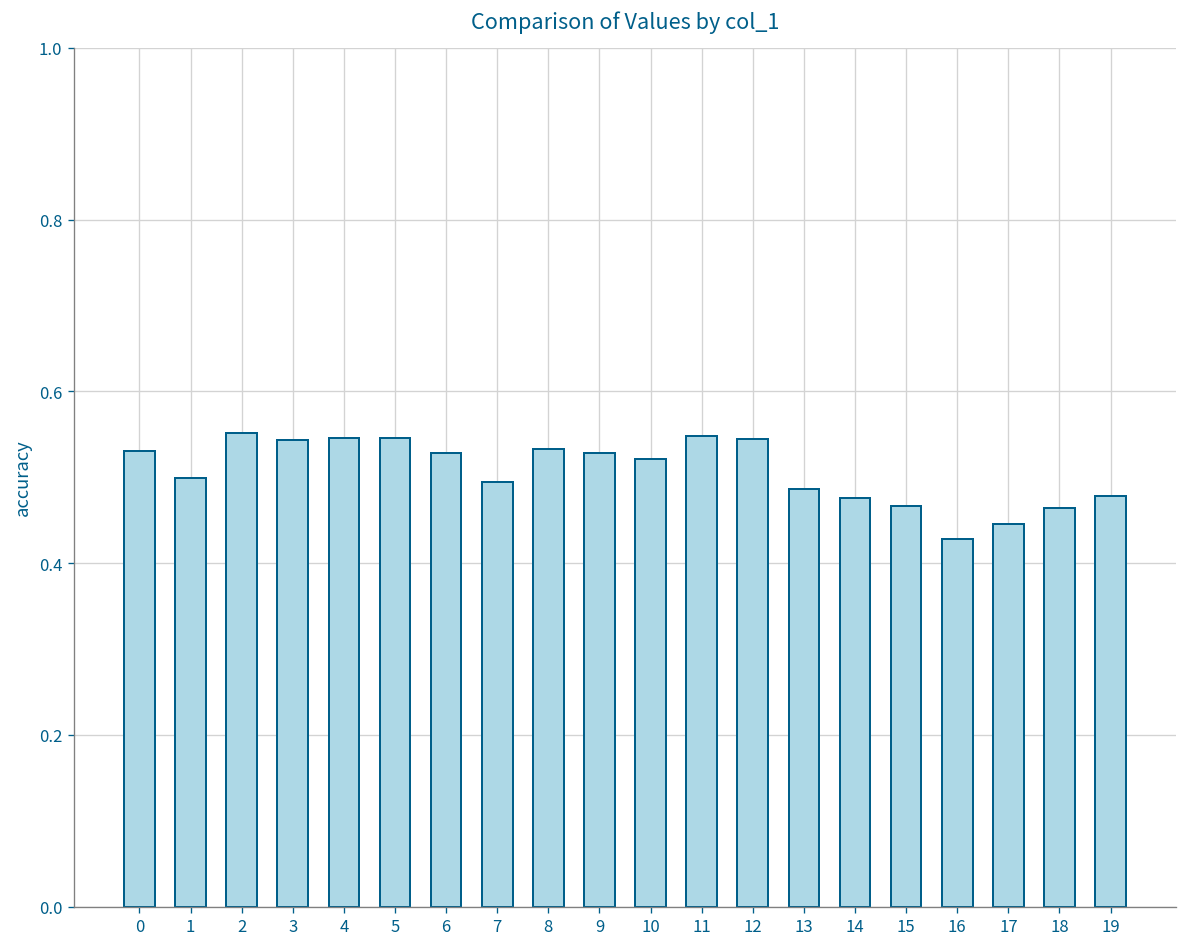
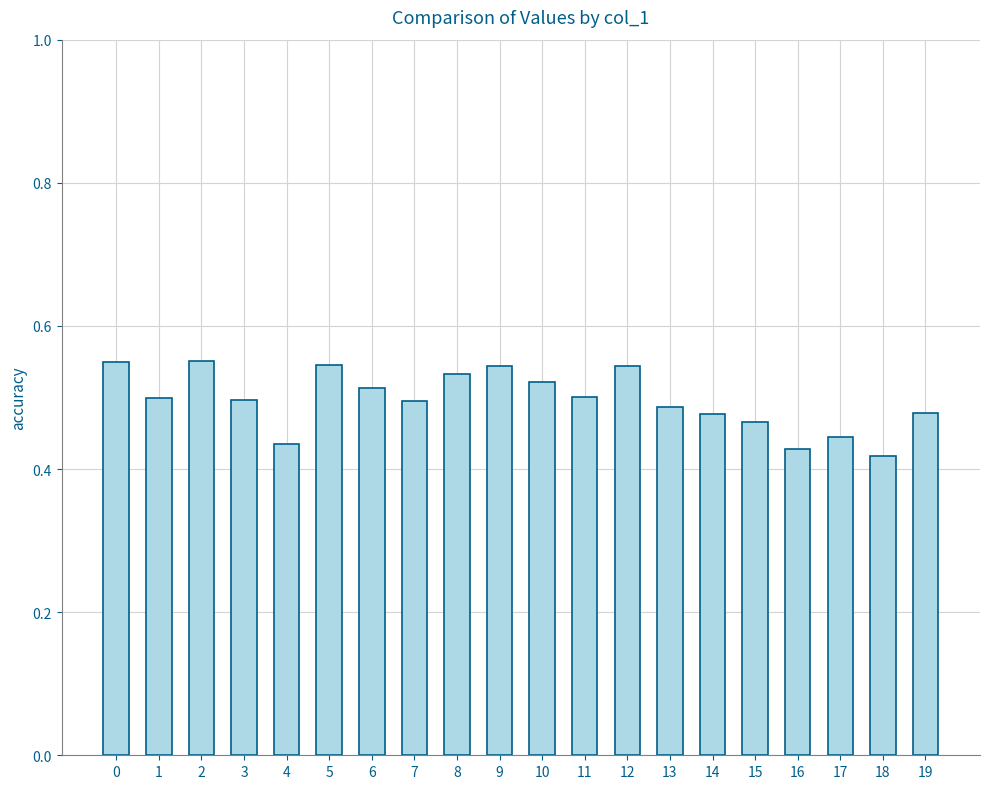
0: 0.53 -> 0.55
3: 0.54 -> 0.50
4: 0.55 -> 0.43
6: 0.53 -> 0.51
9: 0.53 -> 0.54
11: 0.55 -> 0.50
18: 0.46 -> 0.42
